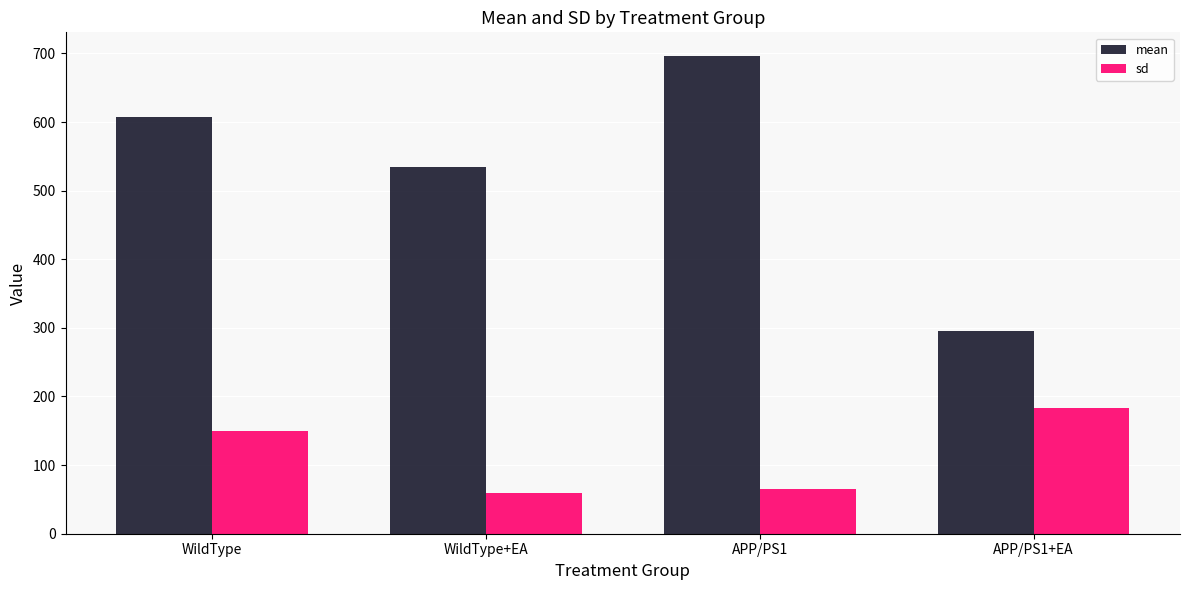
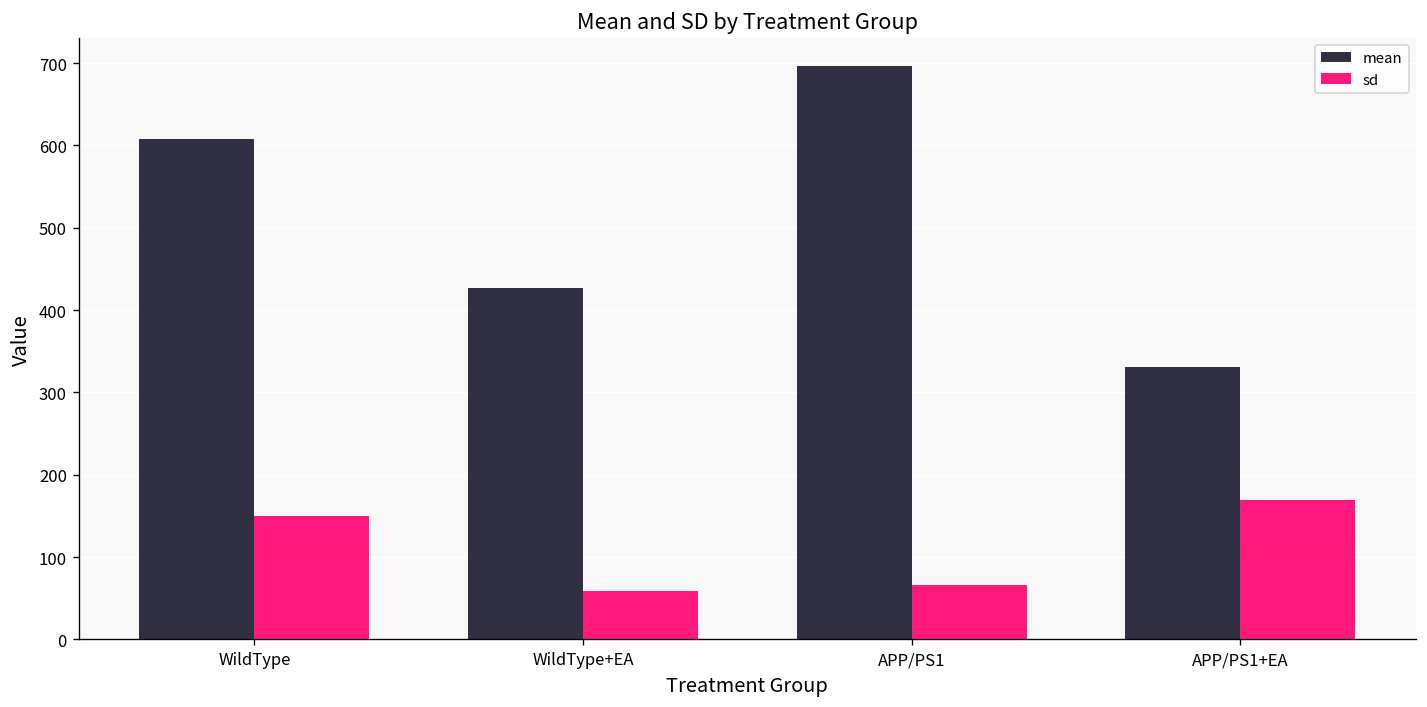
mean, WildType+EA: 530 -> 430
mean, APP/PS1+EA: 300 -> 330
sd, APP/PS1+EA: 180 -> 170
